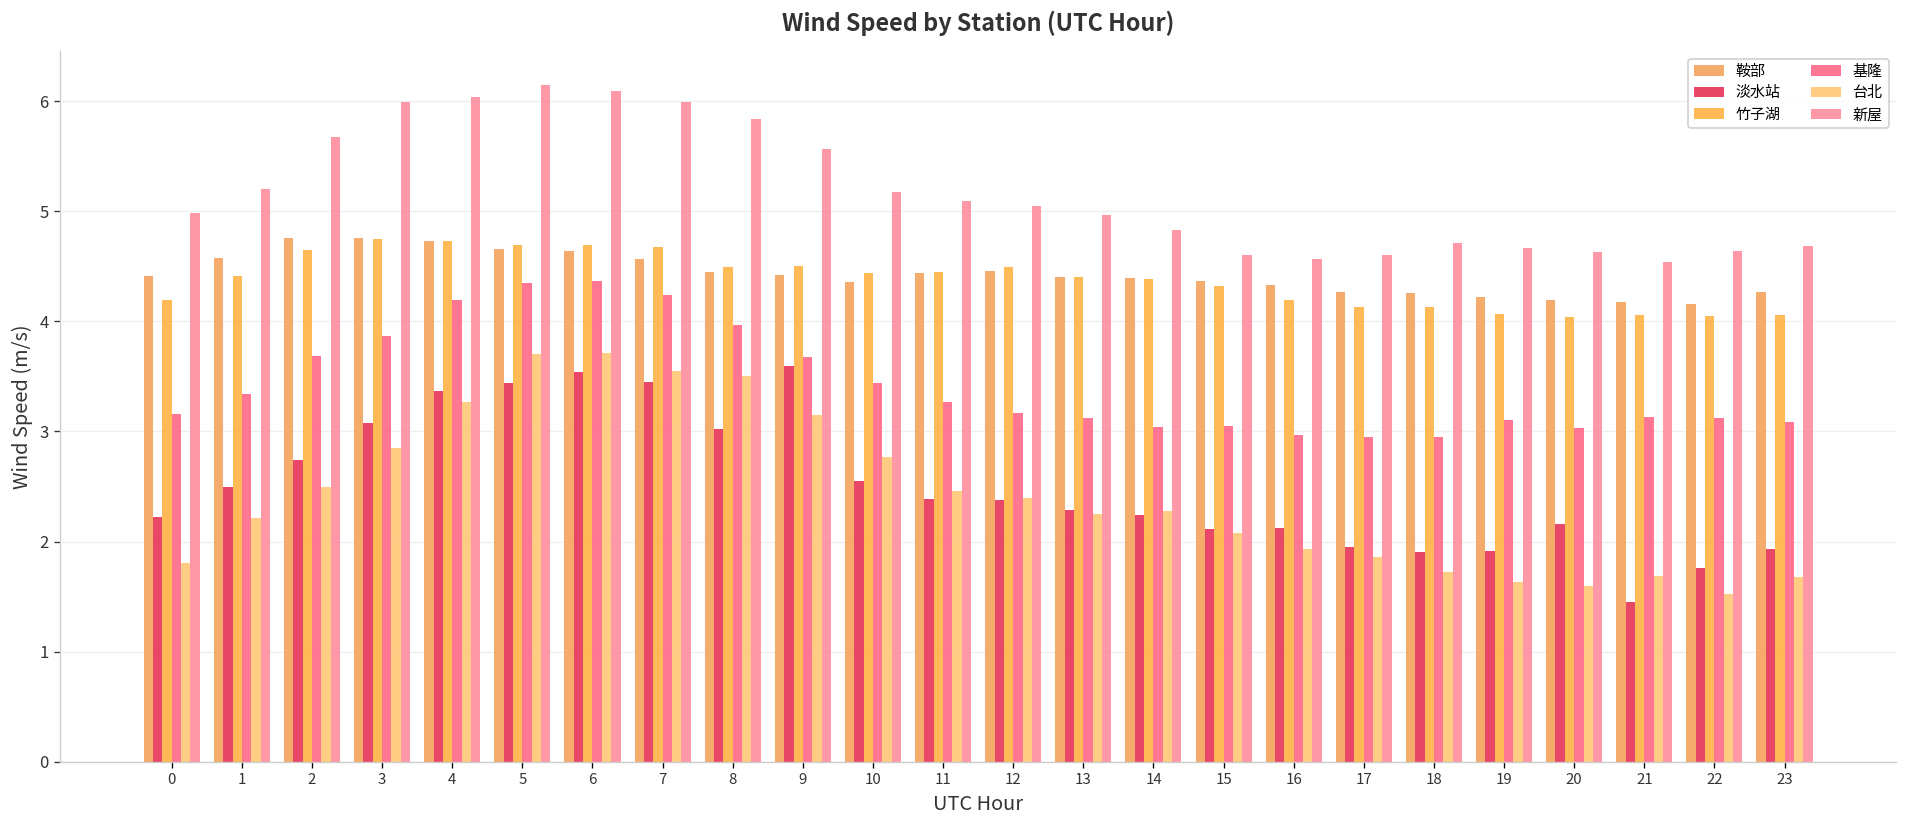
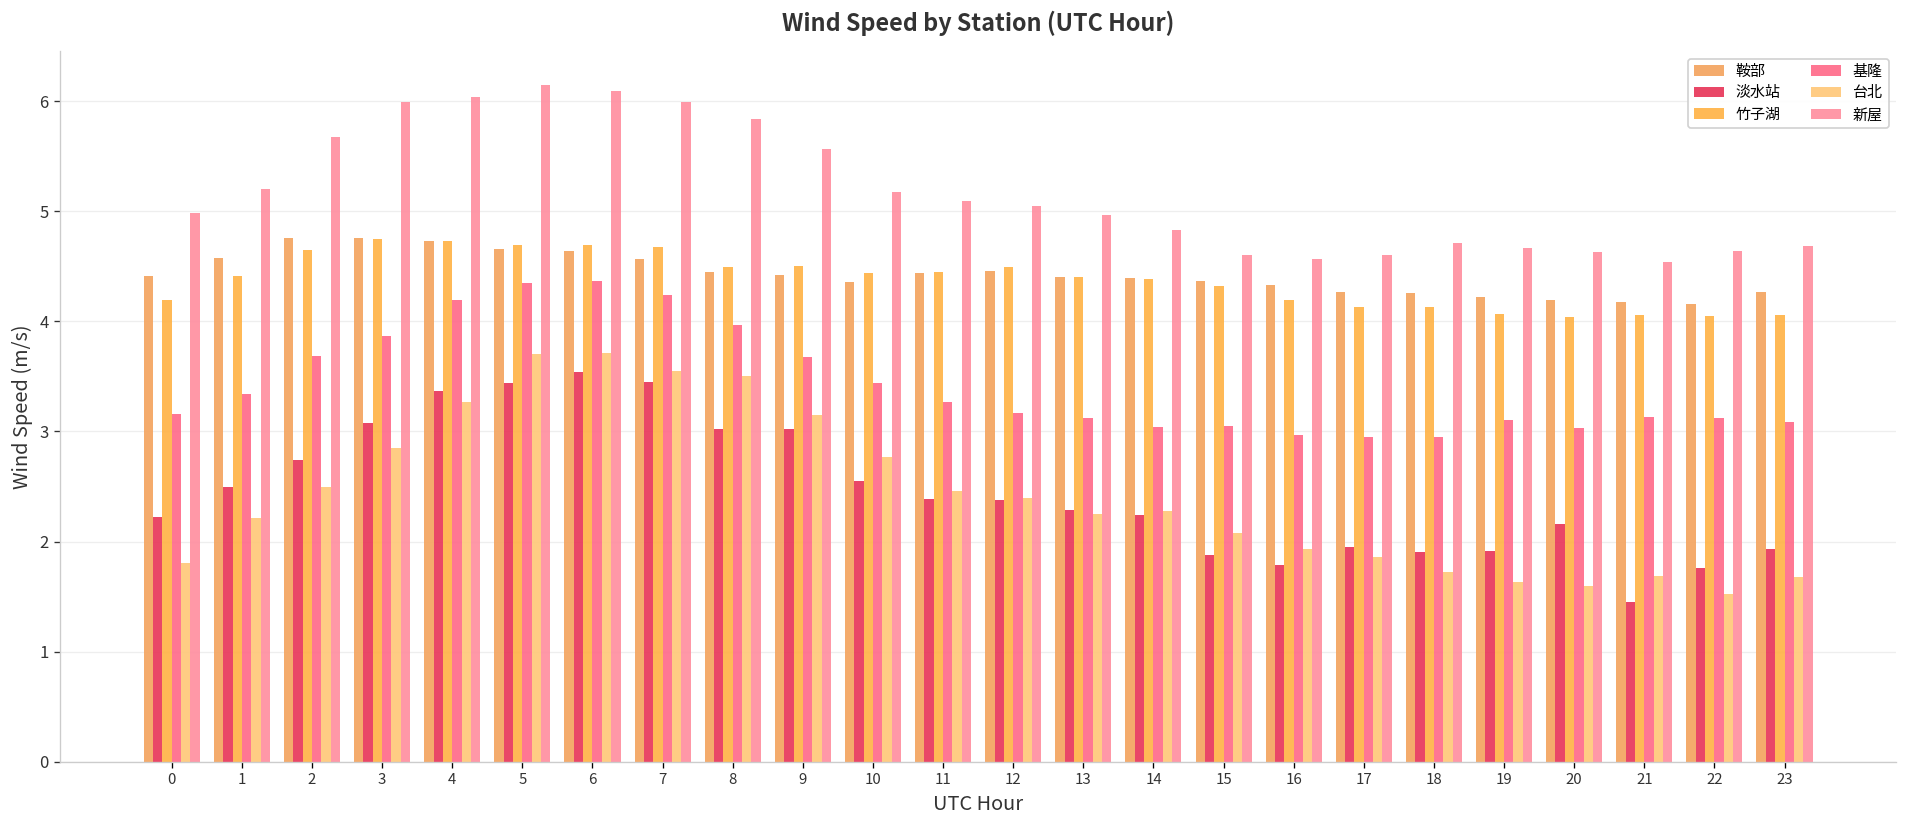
淡水站, 9: 3.6 -> 3.0
淡水站, 15: 2.1 -> 1.9
淡水站, 16: 2.1 -> 1.8
